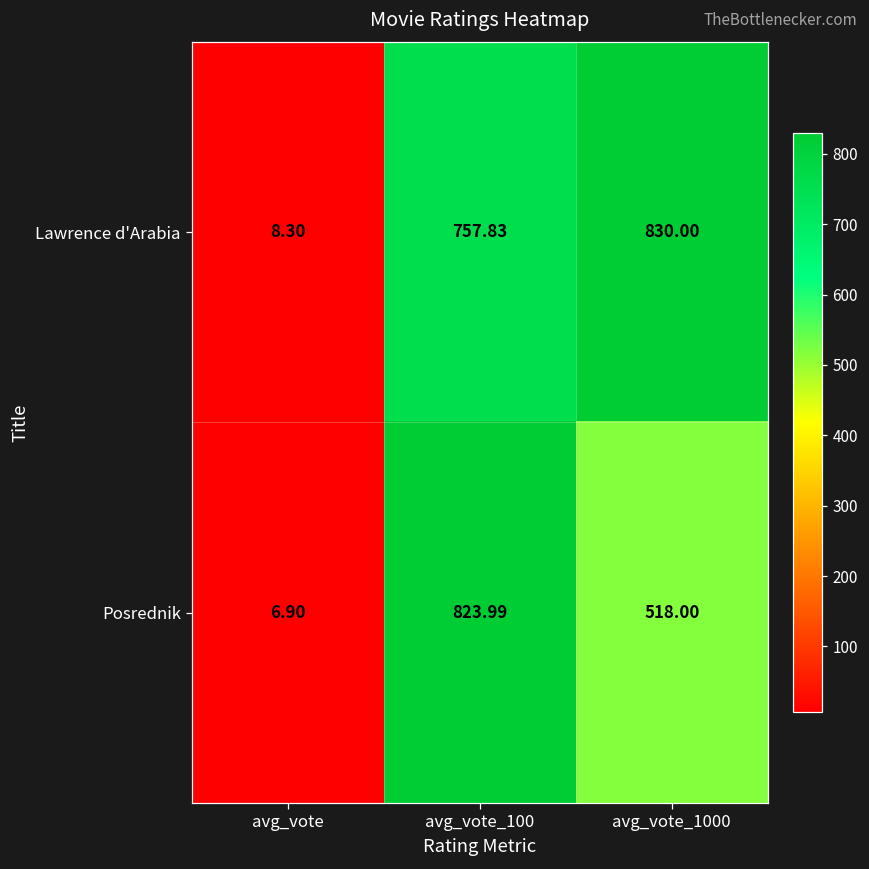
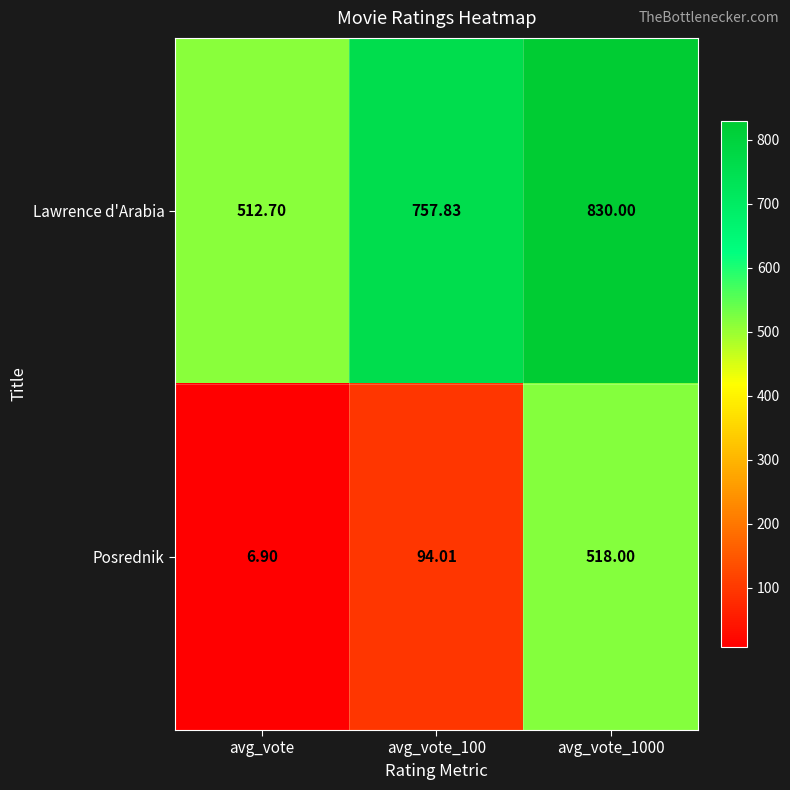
Lawrence d'Arabia, avg_vote: 8.30 -> 512.70
Posrednik, avg_vote_100: 823.99 -> 94.01
